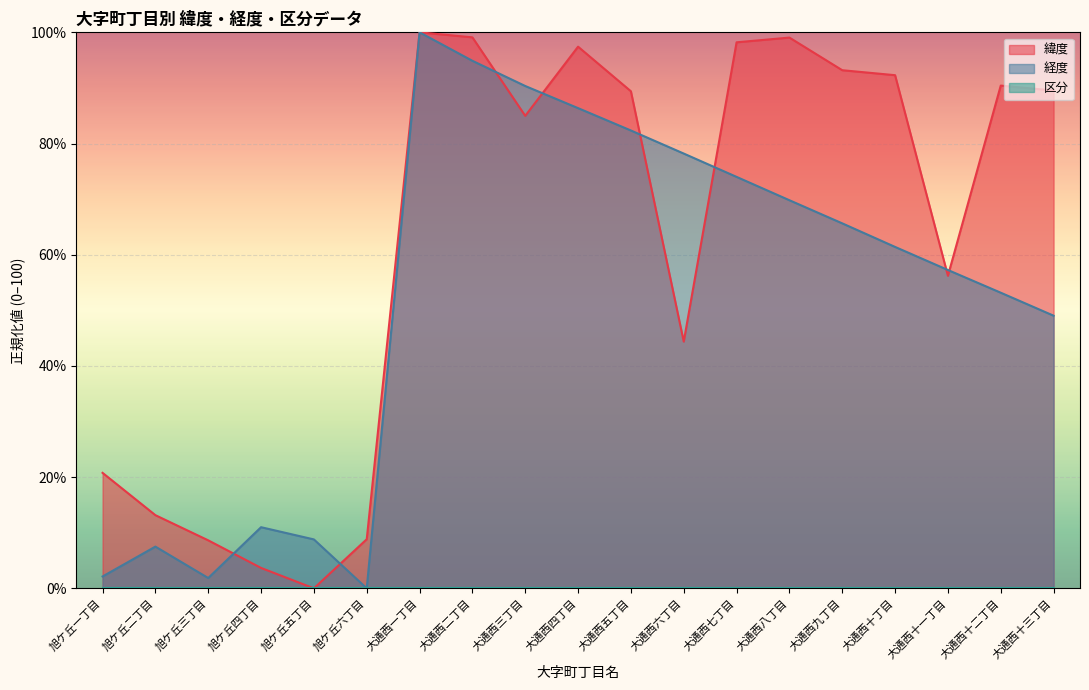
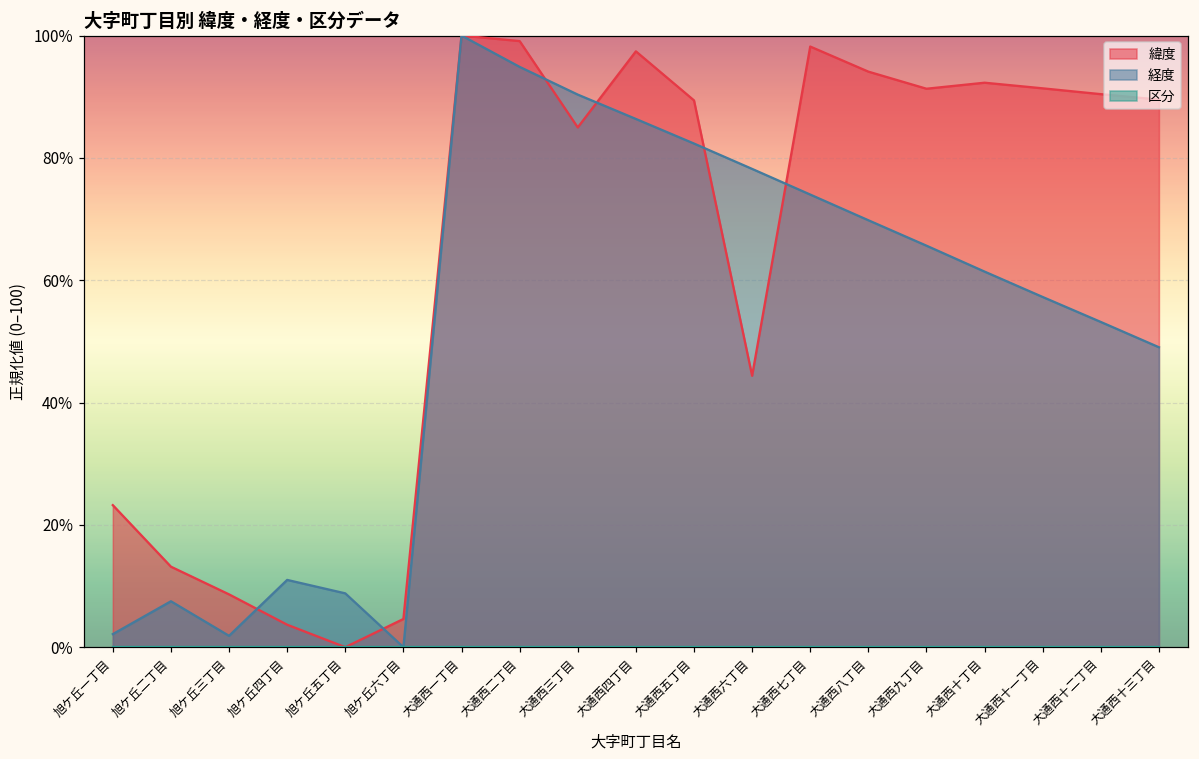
緯度, 旭ケ丘一丁目: 21% -> 23%
緯度, 旭ケ丘六丁目: 9% -> 5%
緯度, 大通西八丁目: 99% -> 94%
緯度, 大通西九丁目: 93% -> 91%
緯度, 大通西十一丁目: 56% -> 91%
